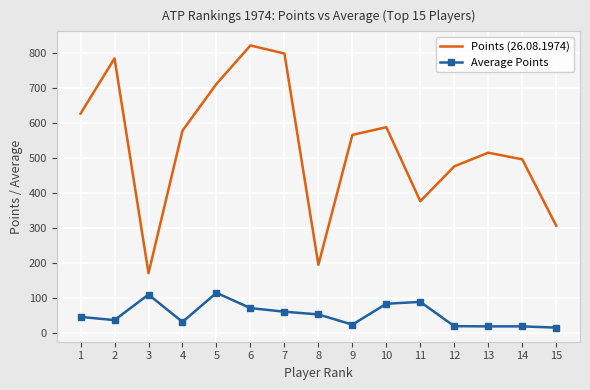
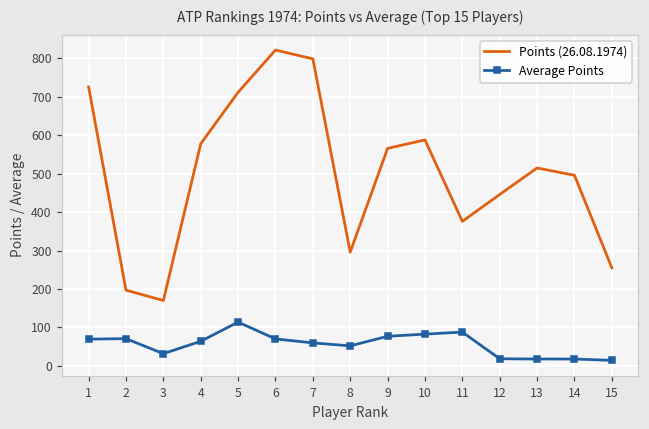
Points (26.08.1974), 1: 630 -> 730
Average Points, 1: 40 -> 70
Points (26.08.1974), 2: 790 -> 200
Average Points, 2: 40 -> 70
Average Points, 3: 110 -> 30
Average Points, 4: 30 -> 60
Points (26.08.1974), 8: 190 -> 300
Average Points, 9: 20 -> 80
Points (26.08.1974), 12: 480 -> 450
Points (26.08.1974), 15: 310 -> 260
